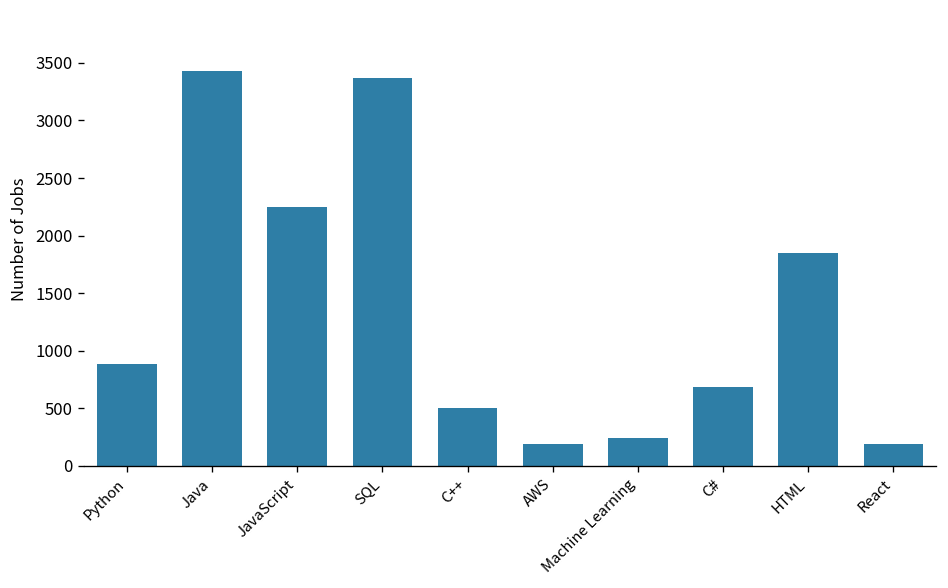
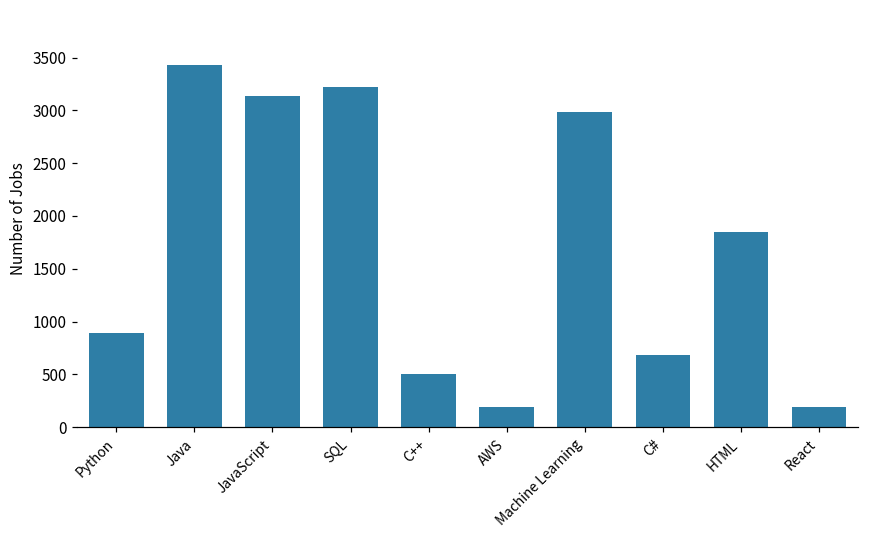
JavaScript: 2200 -> 3100
SQL: 3400 -> 3200
Machine Learning: 200 -> 3000
